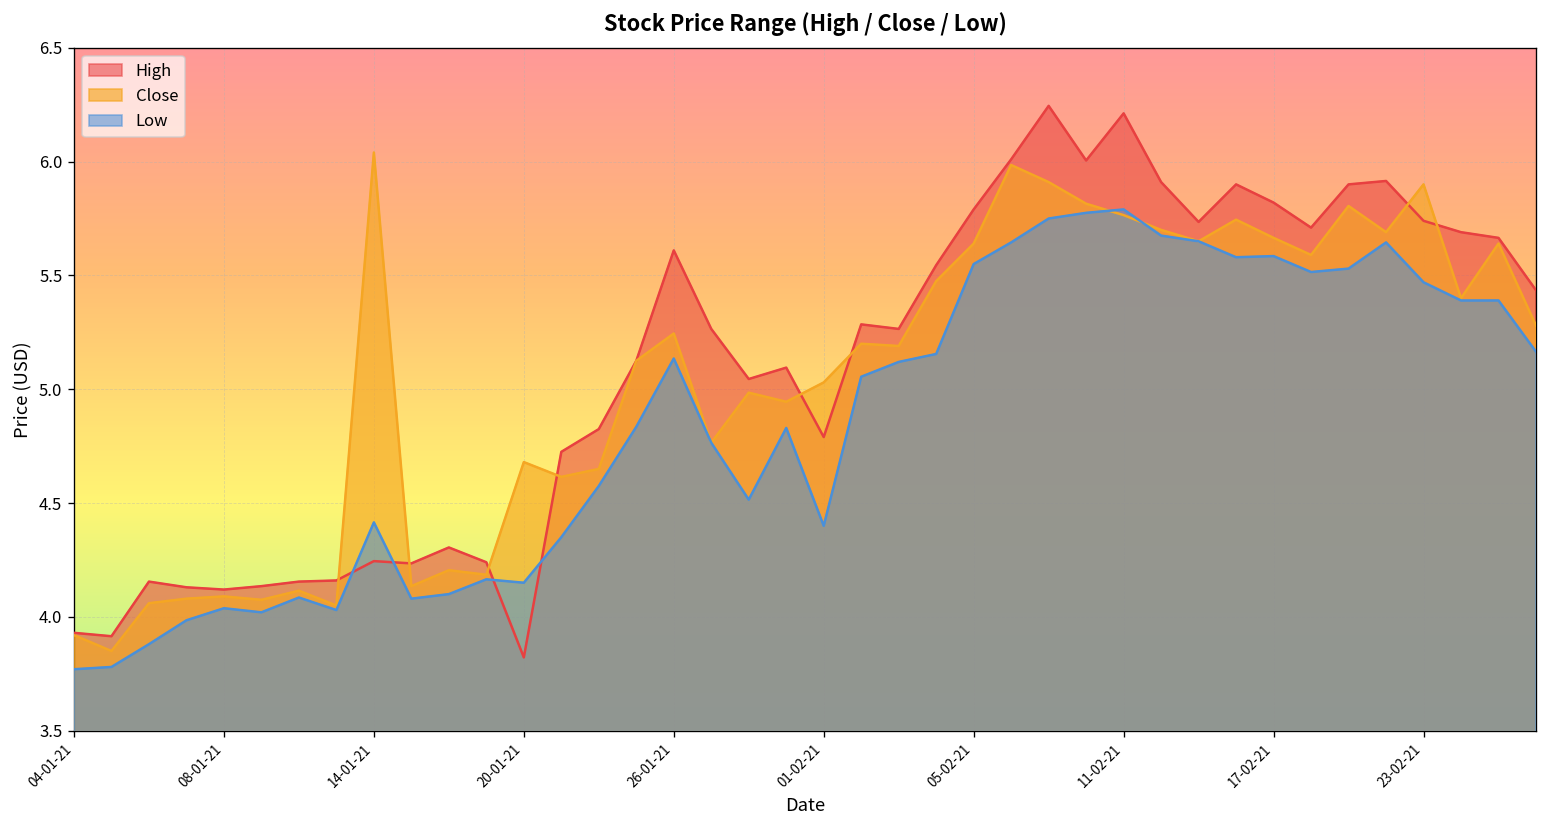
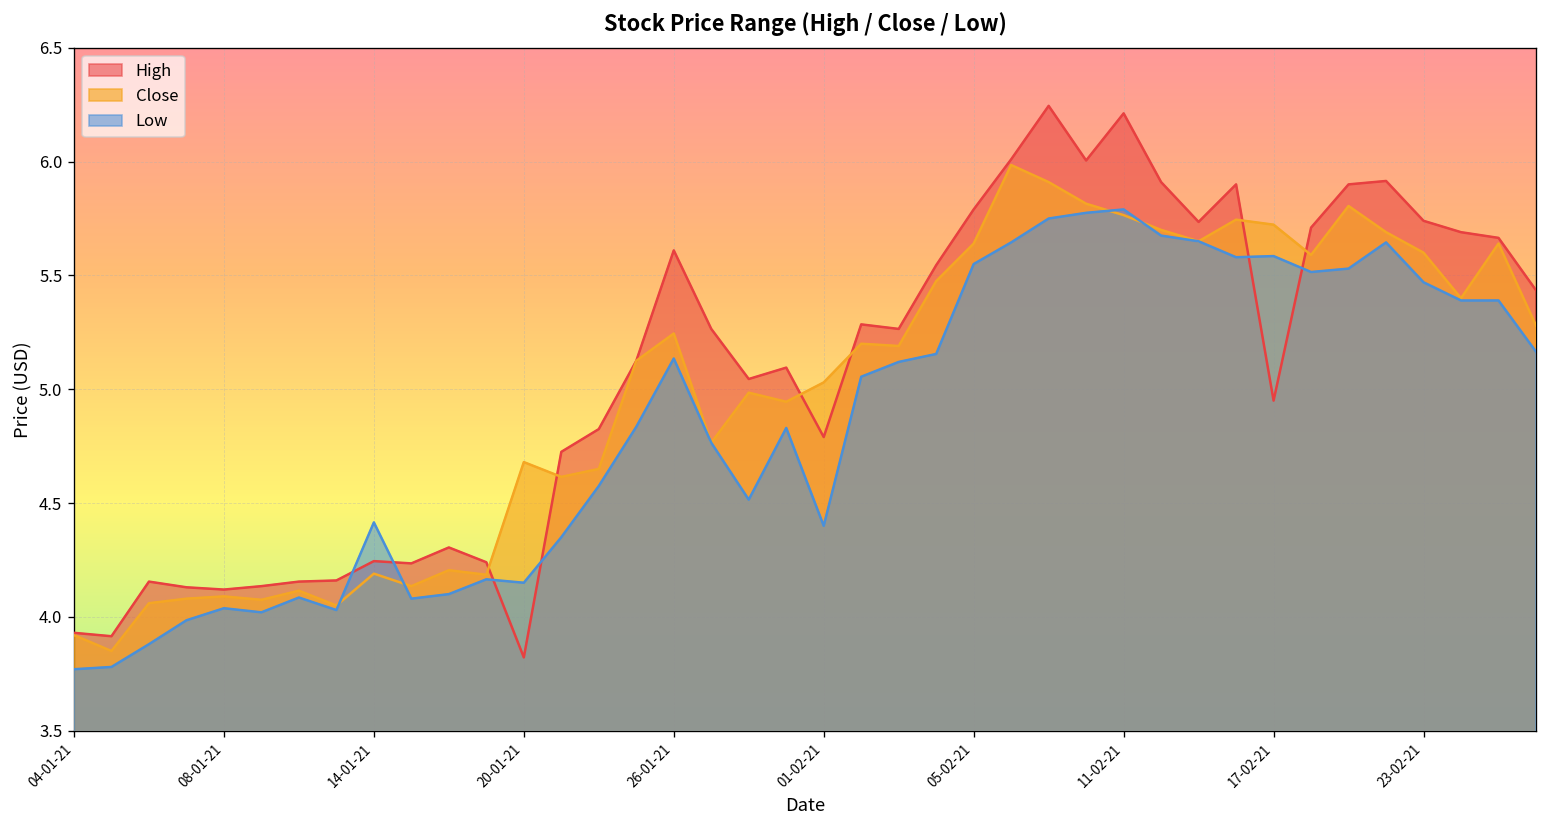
Close, 14-01-21: 6.04 -> 4.19
High, 17-02-21: 5.82 -> 4.95
Close, 17-02-21: 5.67 -> 5.72
Close, 23-02-21: 5.9 -> 5.6
